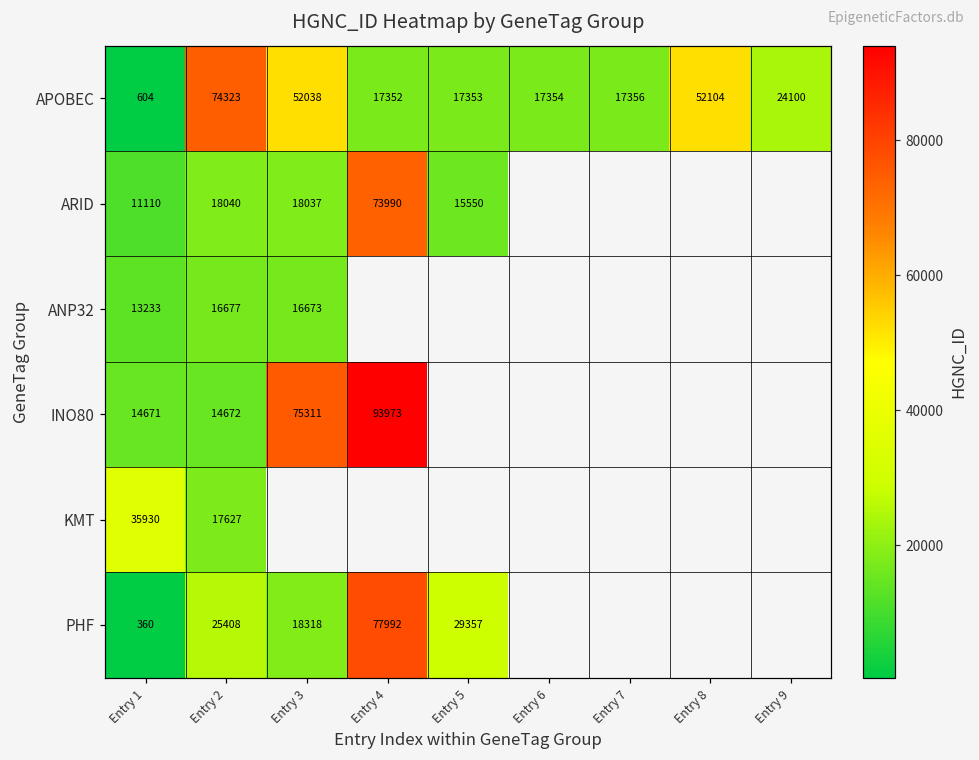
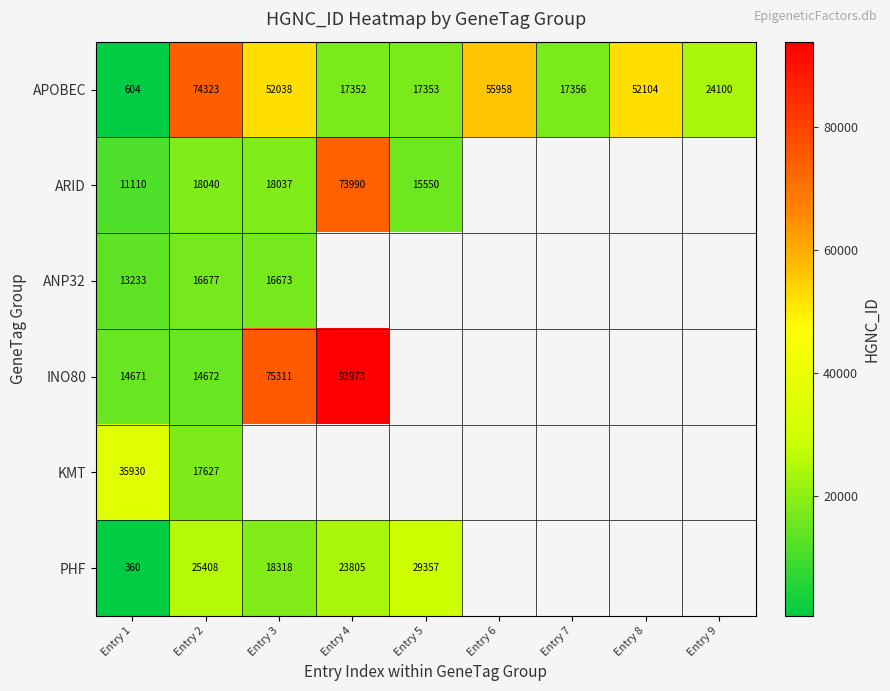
APOBEC, Entry 6: 17354 -> 55958
PHF, Entry 4: 77992 -> 23805
